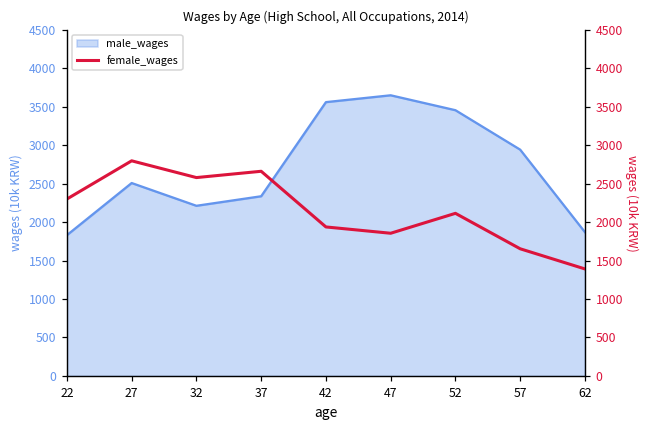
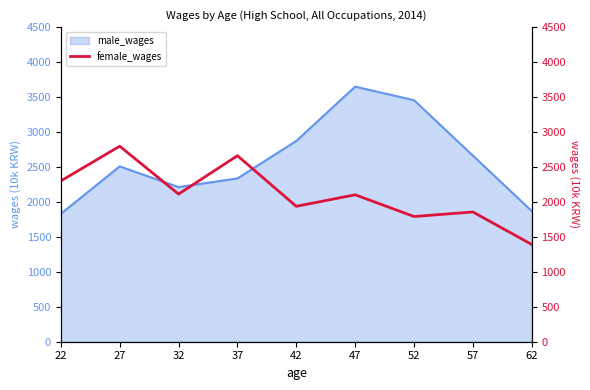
male_wages, 42: 3600 -> 2900
male_wages, 57: 2900 -> 2700
female_wages, 32: 2600 -> 2100
female_wages, 47: 1900 -> 2100
female_wages, 52: 2100 -> 1800
female_wages, 57: 1700 -> 1900
